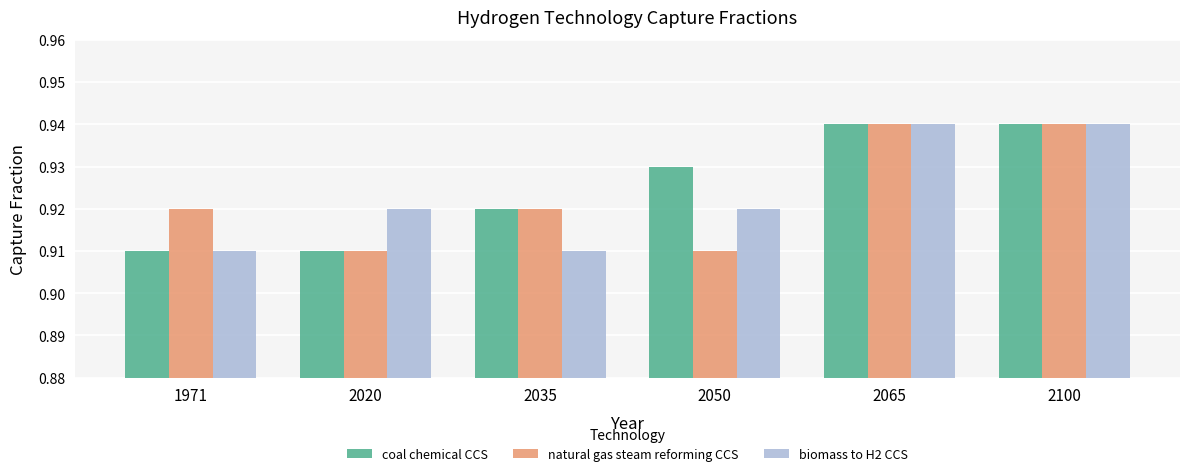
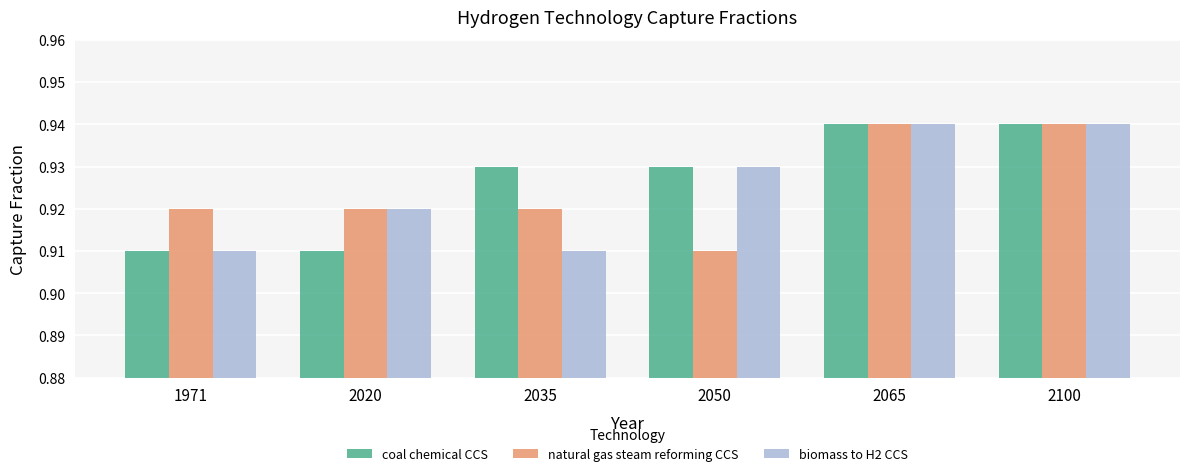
natural gas steam reforming CCS, 2020: 0.91 -> 0.92
coal chemical CCS, 2035: 0.92 -> 0.93
biomass to H2 CCS, 2050: 0.92 -> 0.93
